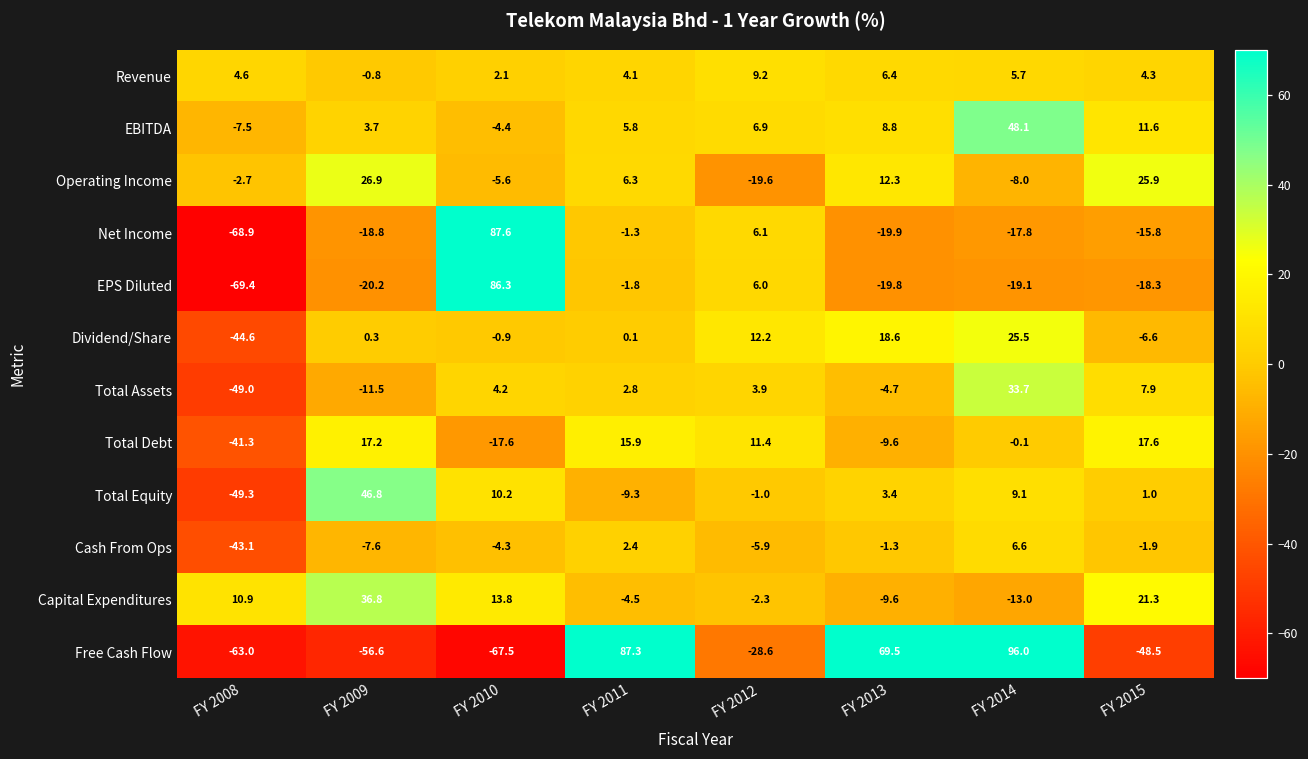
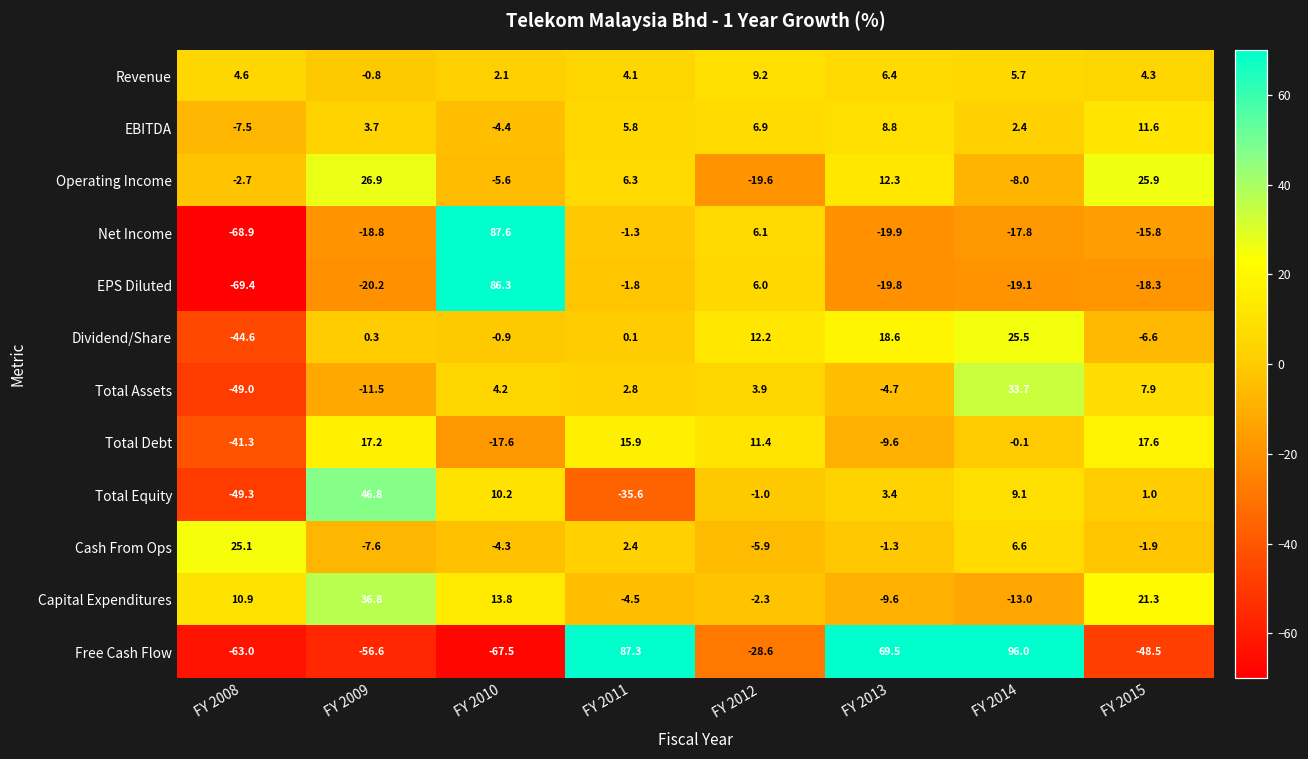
EBITDA, FY 2014: 48.1 -> 2.4
Total Equity, FY 2011: -9.3 -> -35.6
Cash From Ops, FY 2008: -43.1 -> 25.1
